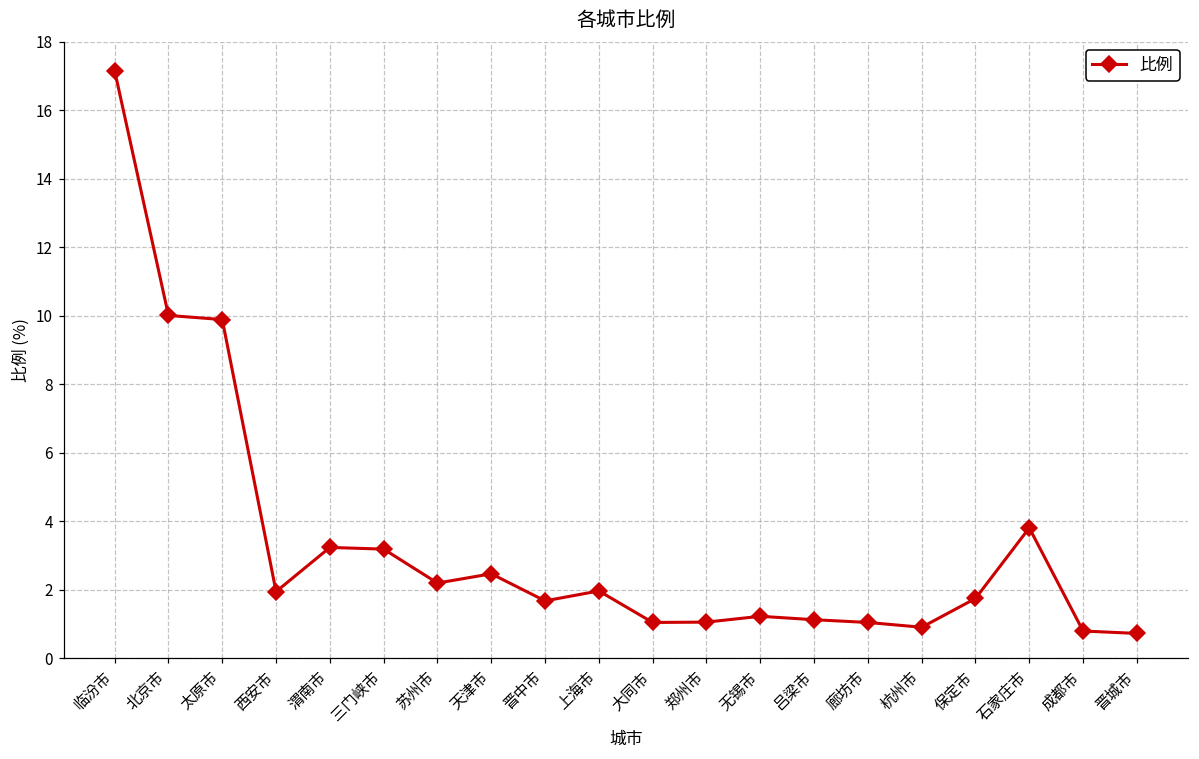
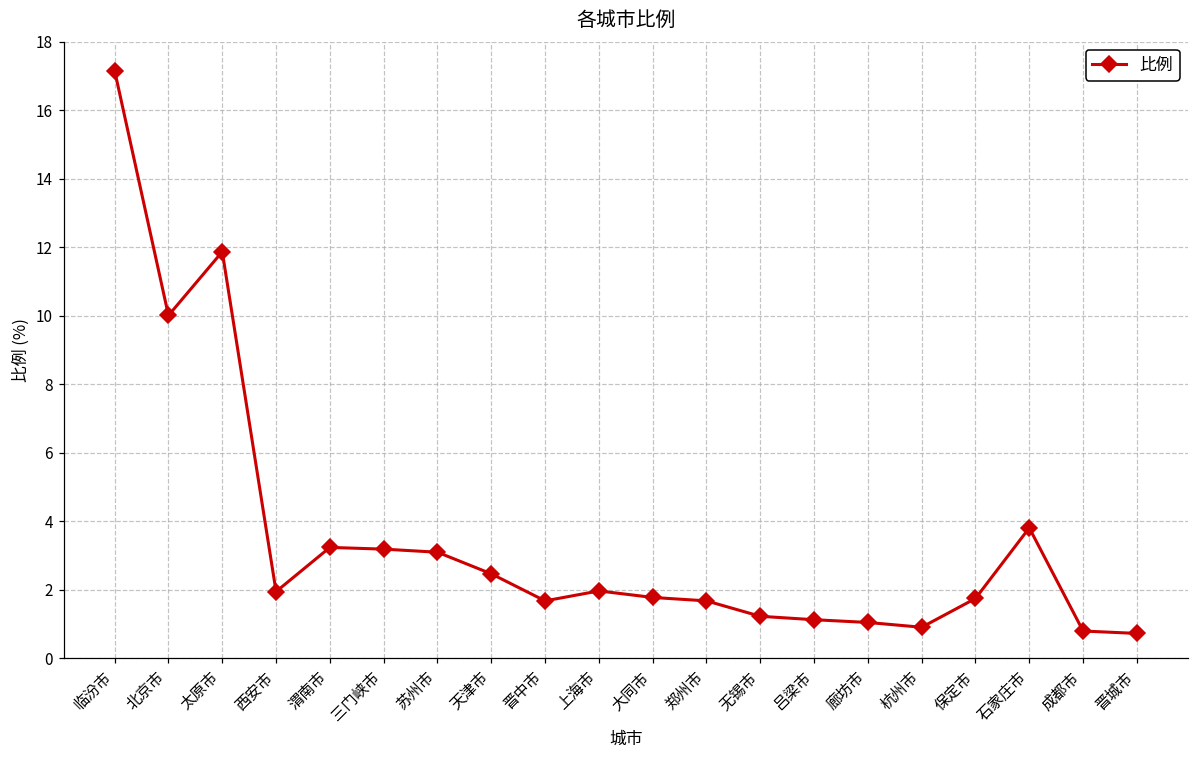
太原市: 9.9 -> 11.9
苏州市: 2.2 -> 3.1
大同市: 1.1 -> 1.8
郑州市: 1.1 -> 1.7
